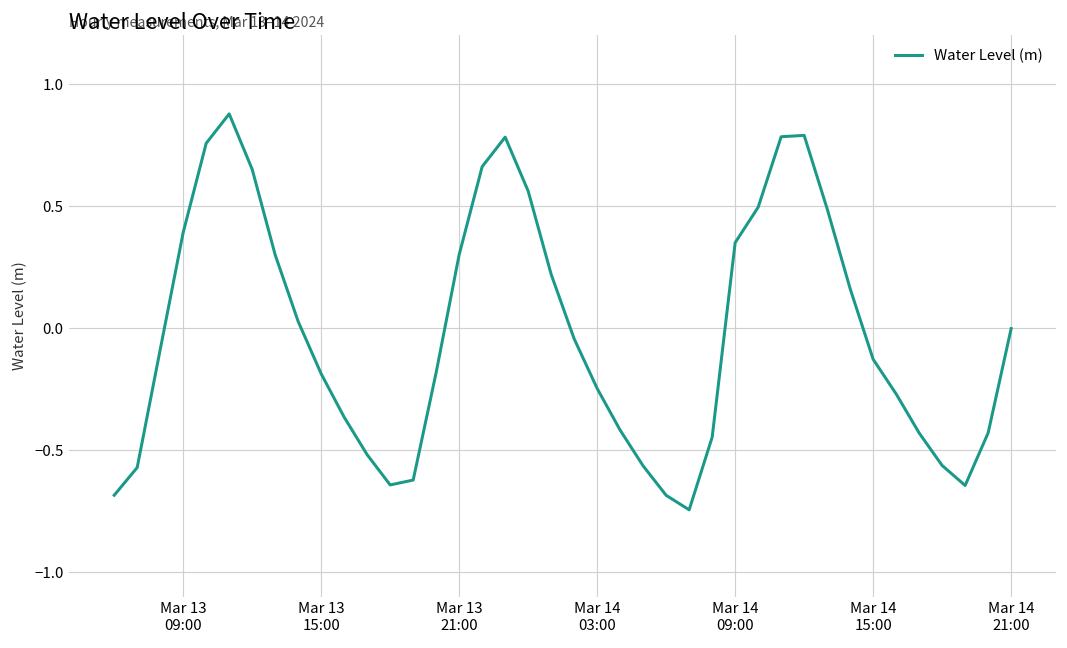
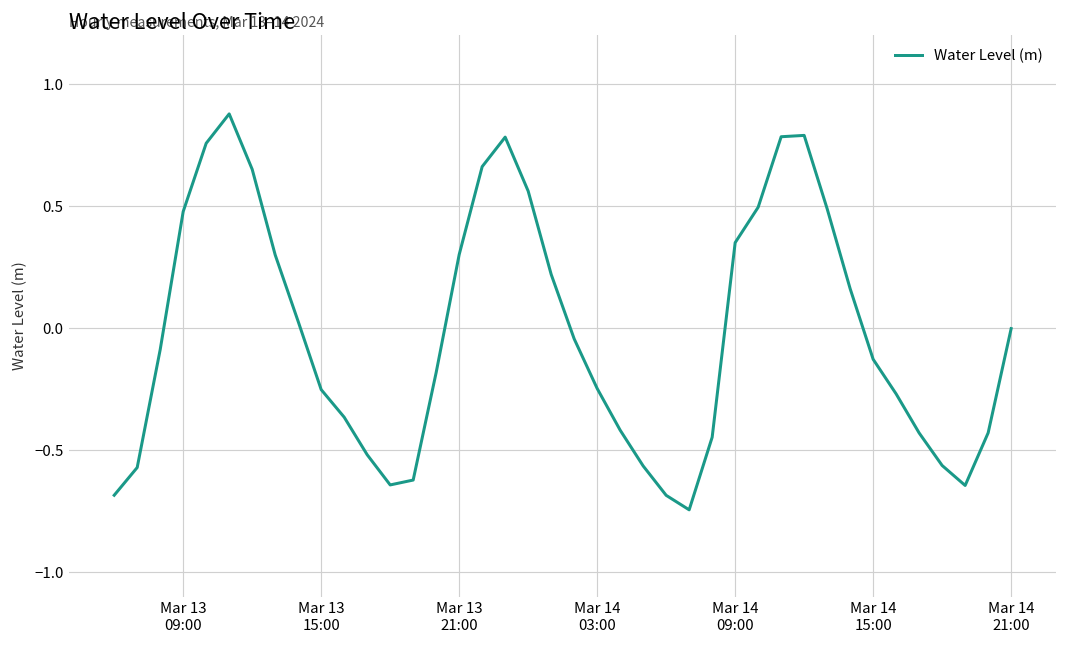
Mar 13 09:00: 0.39 -> 0.48
Mar 13 15:00: -0.19 -> -0.25
